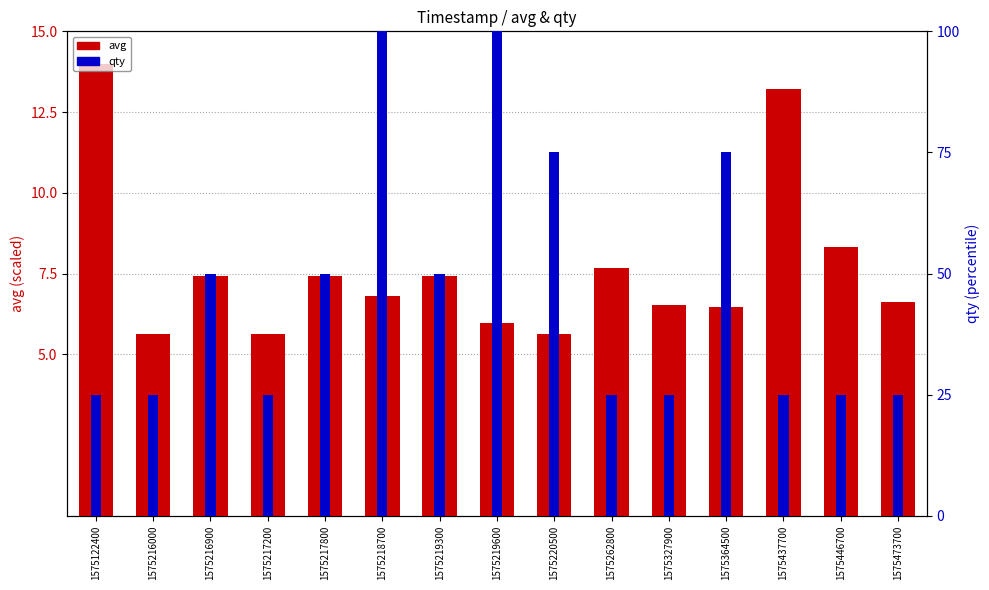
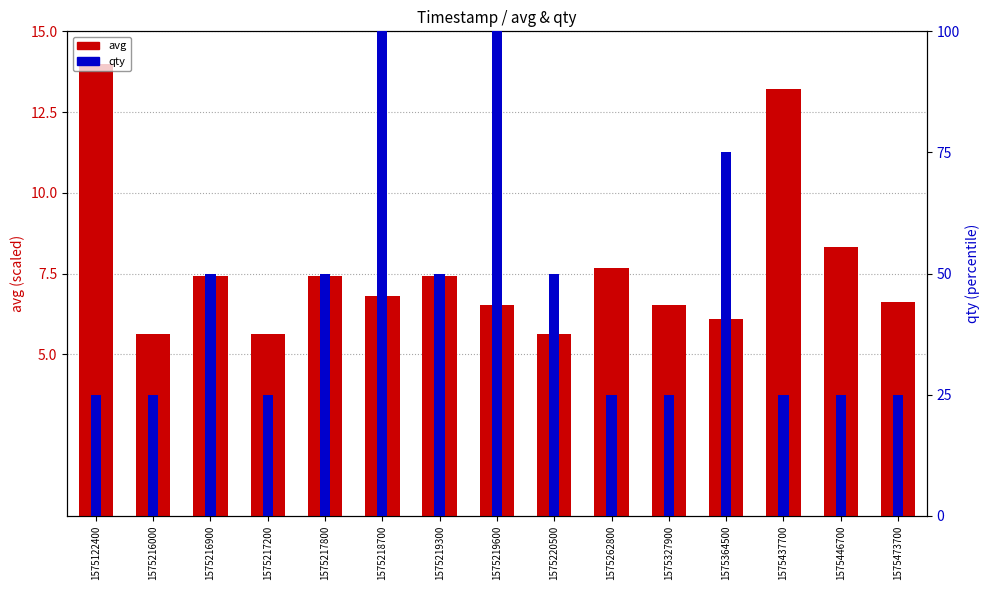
avg, 1575219600: 6.0 -> 6.5
avg, 1575364500: 6.5 -> 6.1
qty, 1575220500: 75 -> 50
